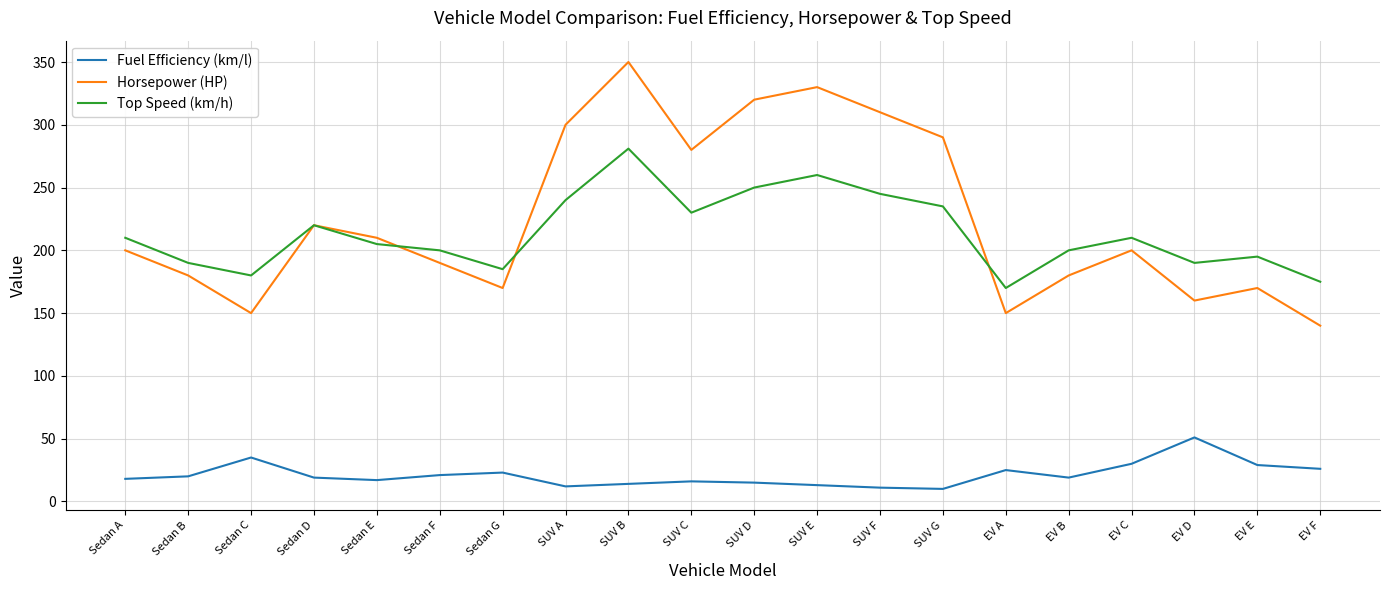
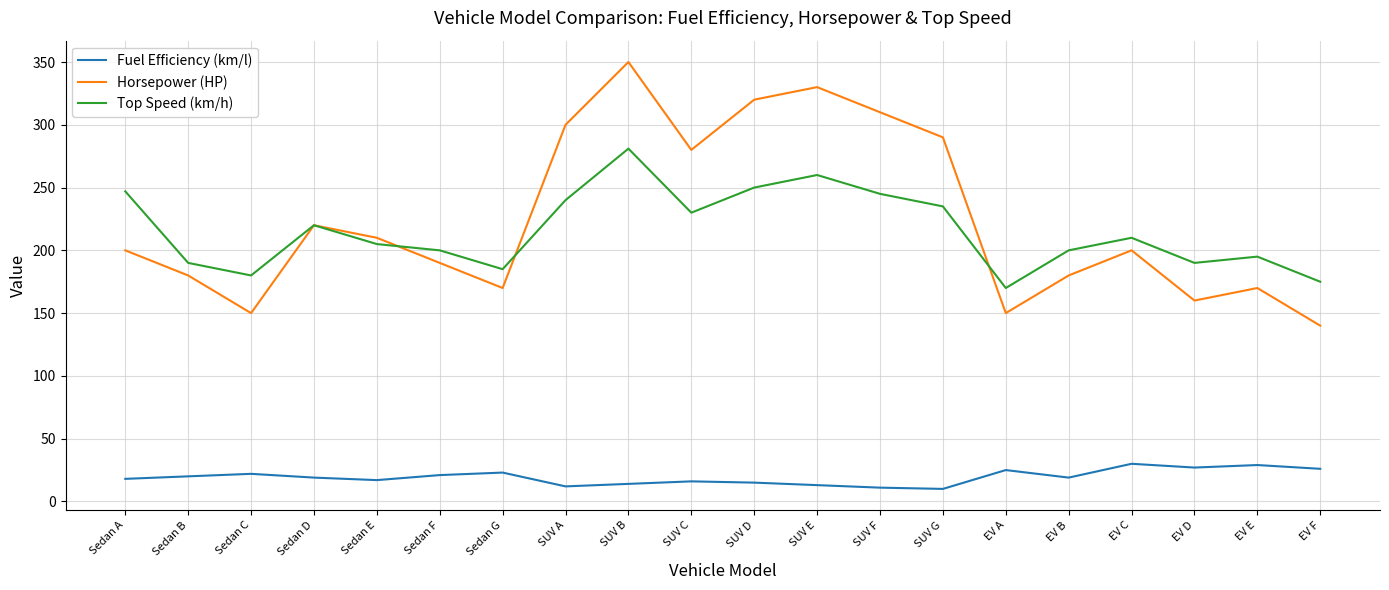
Top Speed (km/h), Sedan A: 210 -> 247
Fuel Efficiency (km/l), Sedan C: 35 -> 22
Fuel Efficiency (km/l), EV D: 51 -> 27
